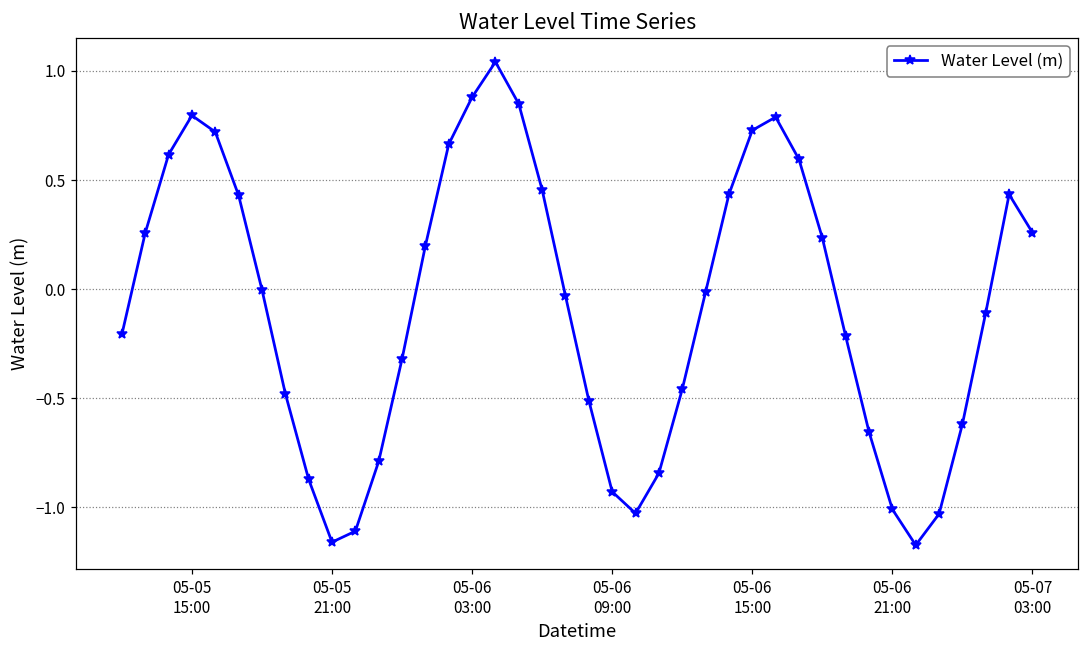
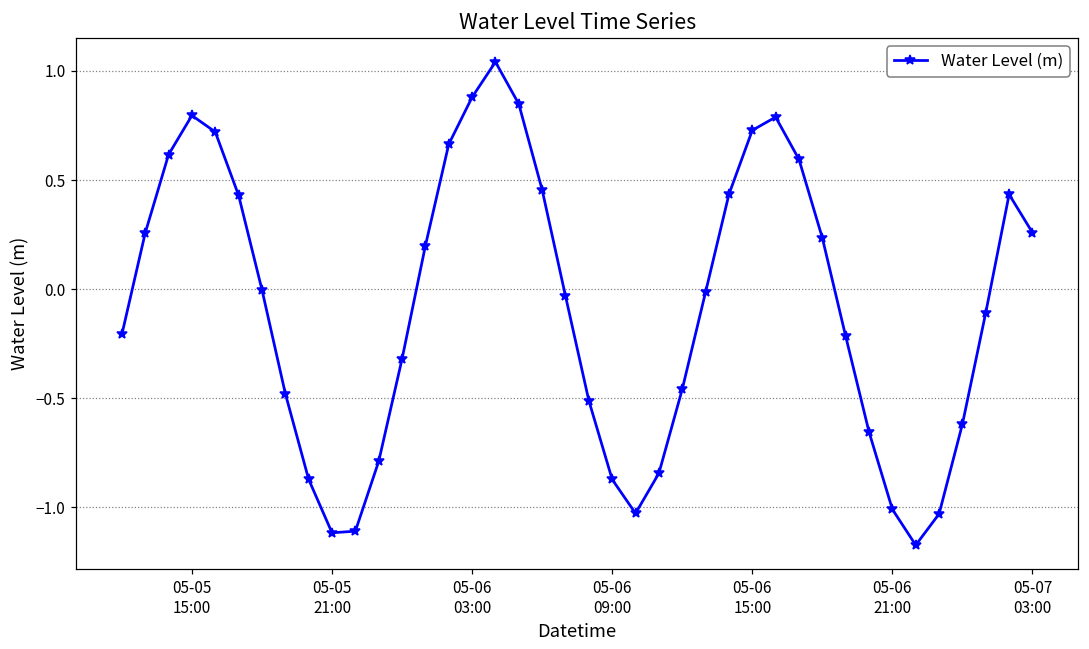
05-05 21:00: -1.16 -> -1.12
05-06 09:00: -0.93 -> -0.87
